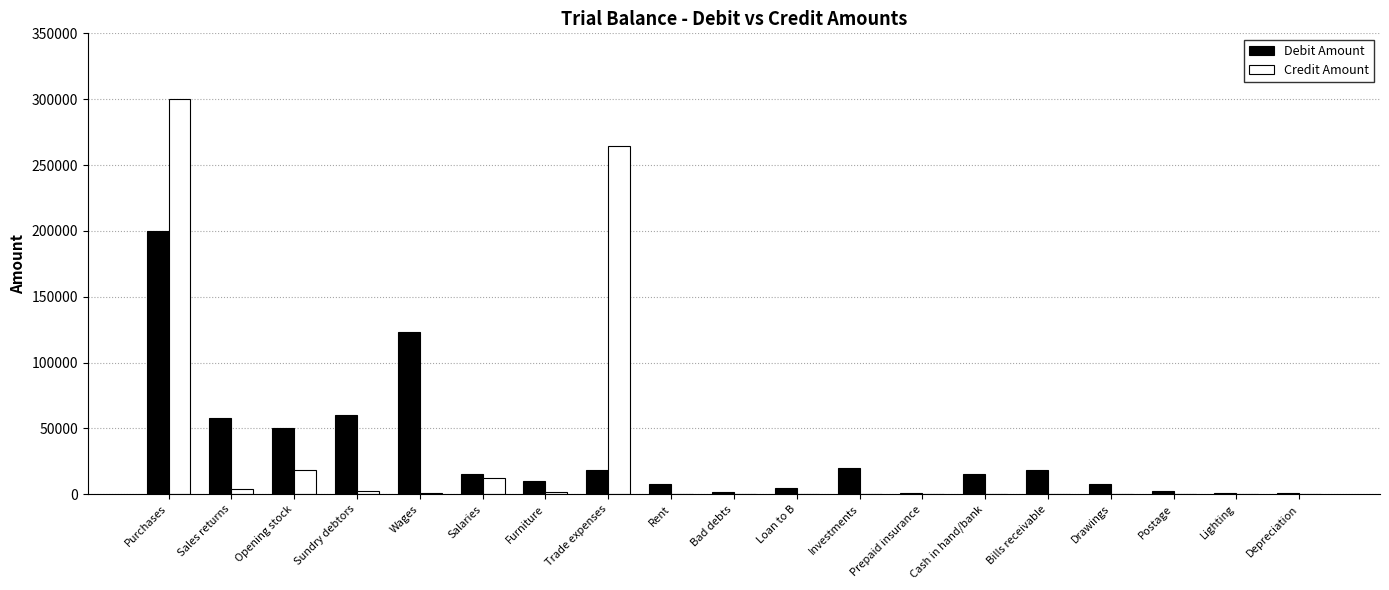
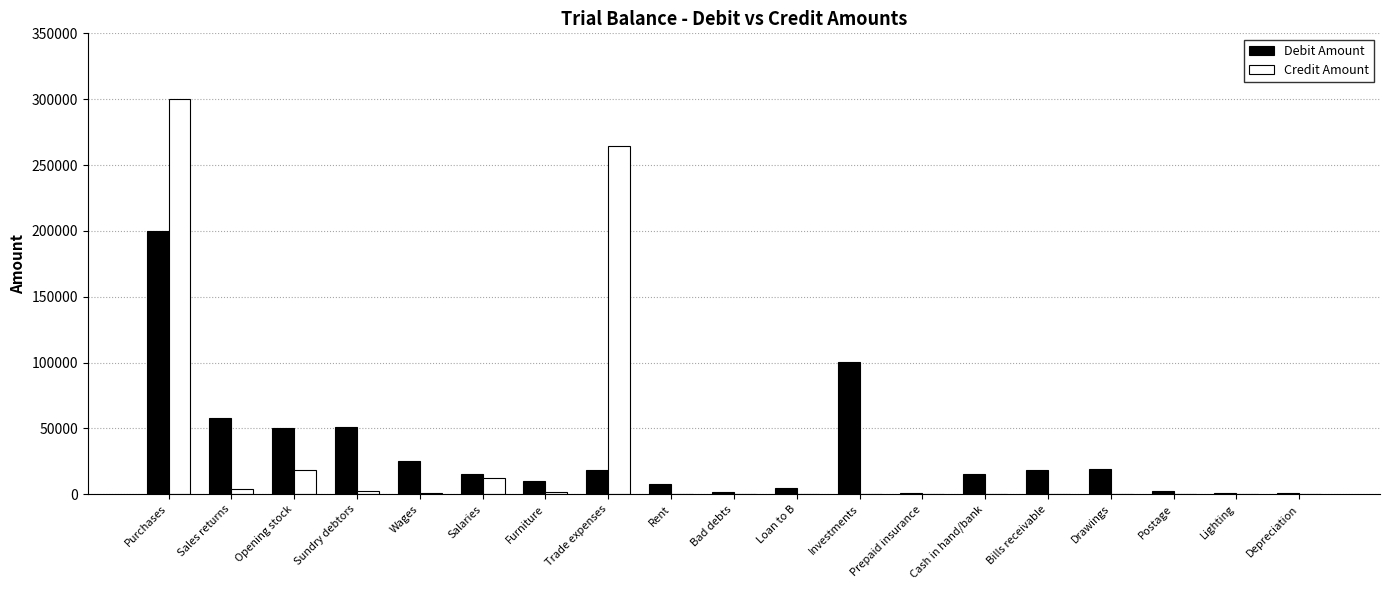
Debit Amount, Sundry debtors: 60000 -> 51000
Debit Amount, Wages: 123000 -> 25000
Debit Amount, Investments: 20000 -> 100000
Debit Amount, Drawings: 8000 -> 19000
